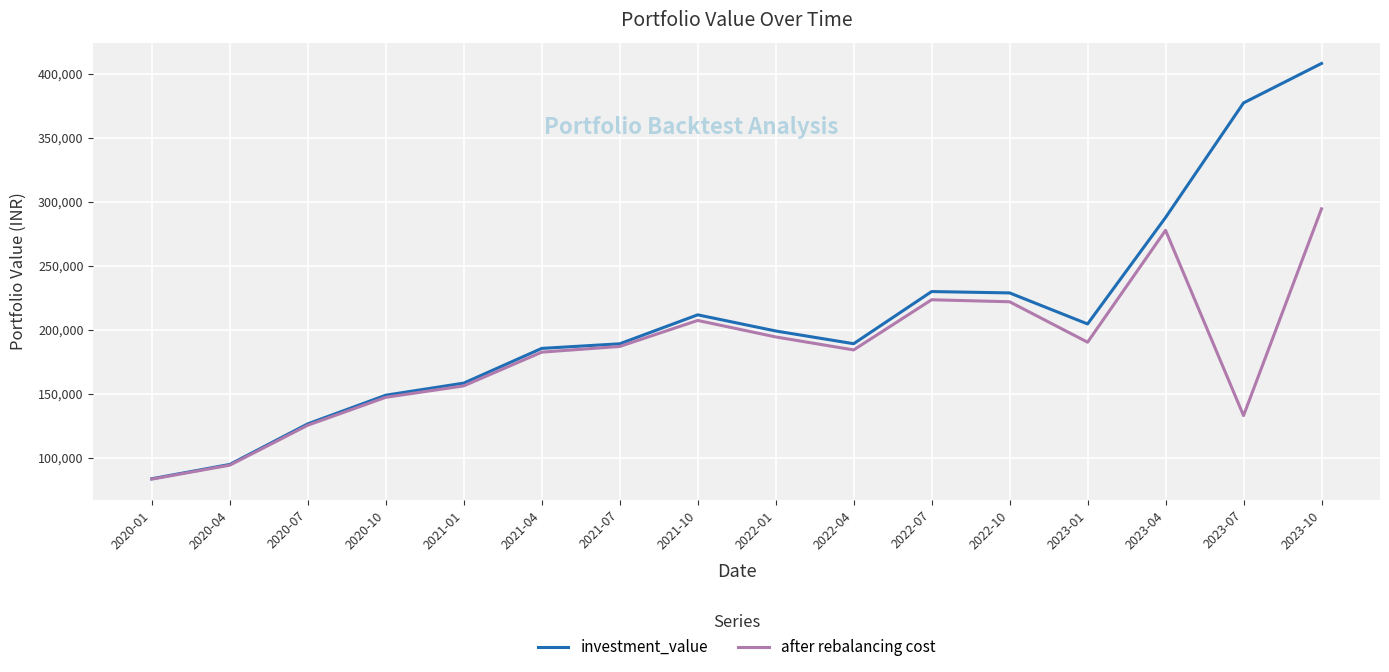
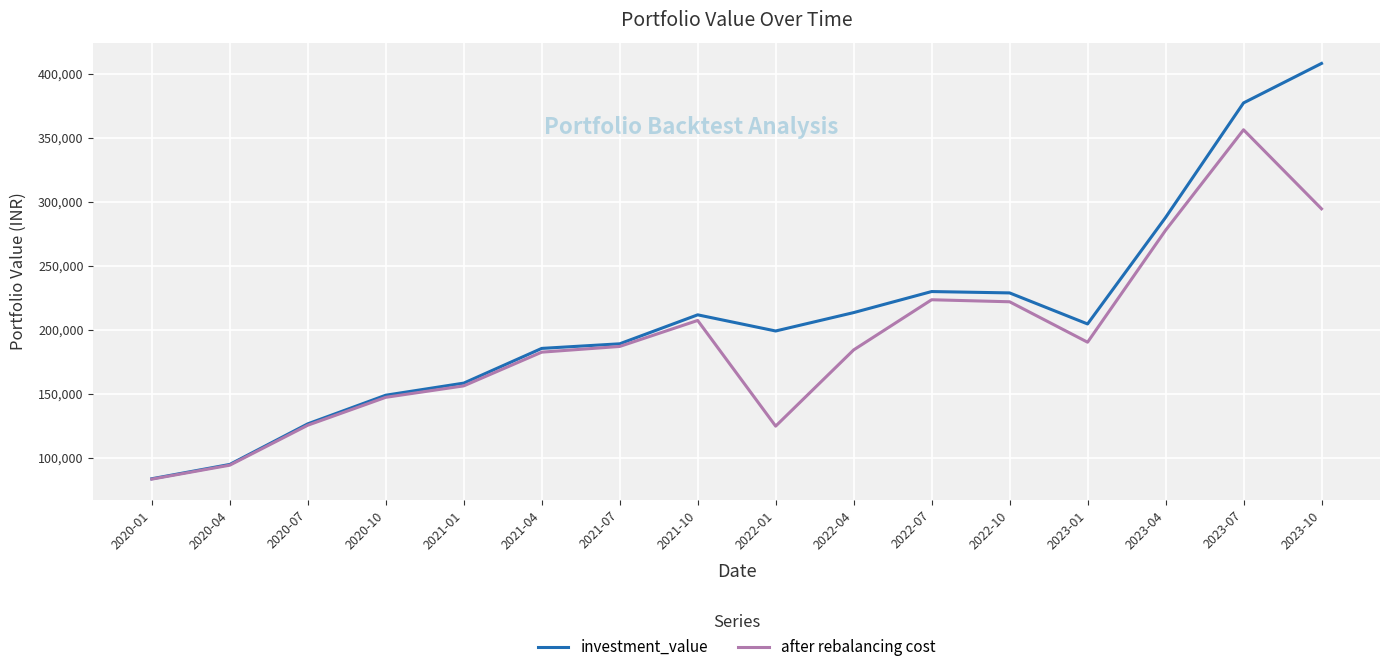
after rebalancing cost, 2022-01: 195,000 -> 125,000
investment_value, 2022-04: 189,000 -> 214,000
after rebalancing cost, 2023-07: 133,000 -> 356,000
